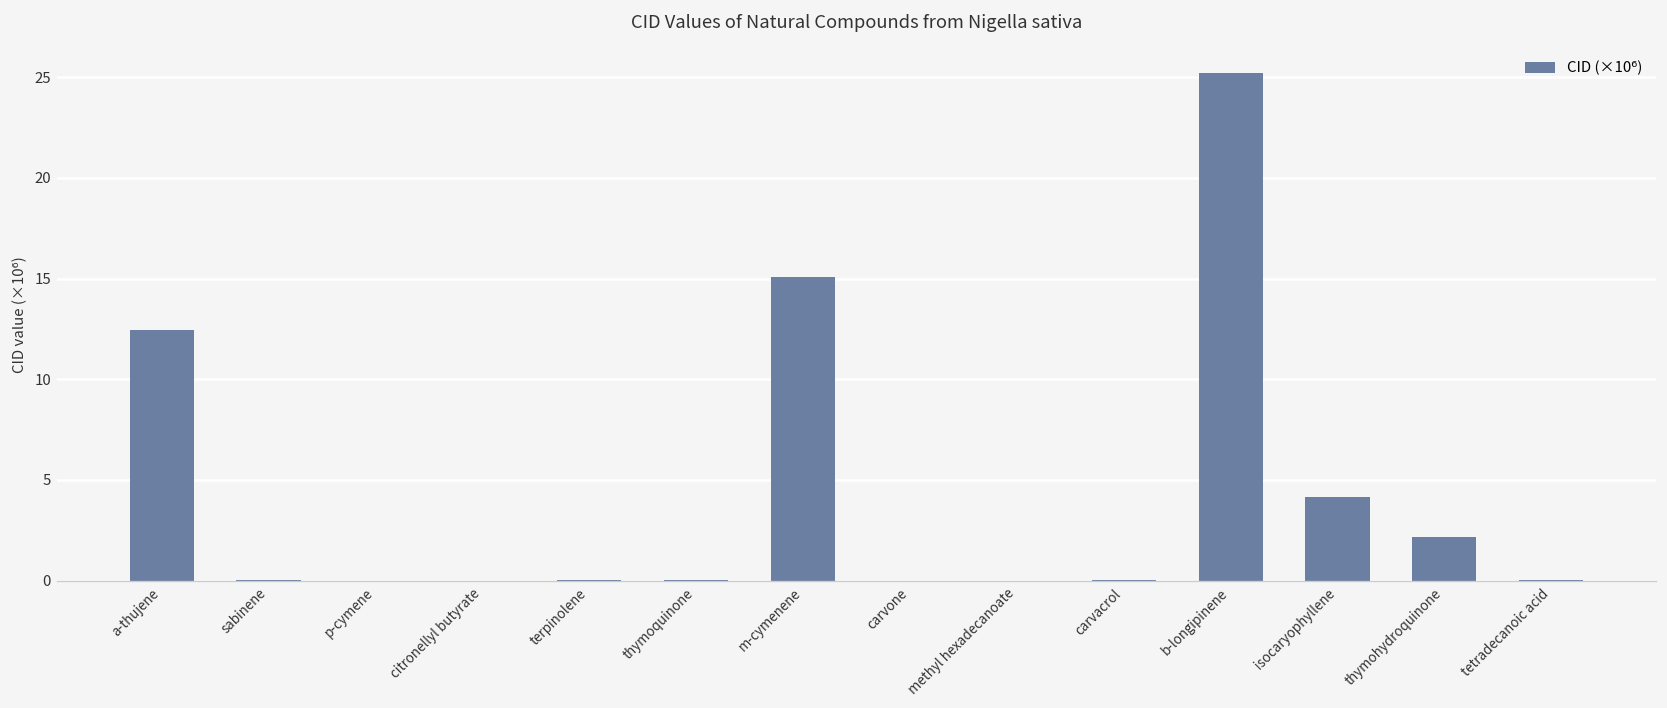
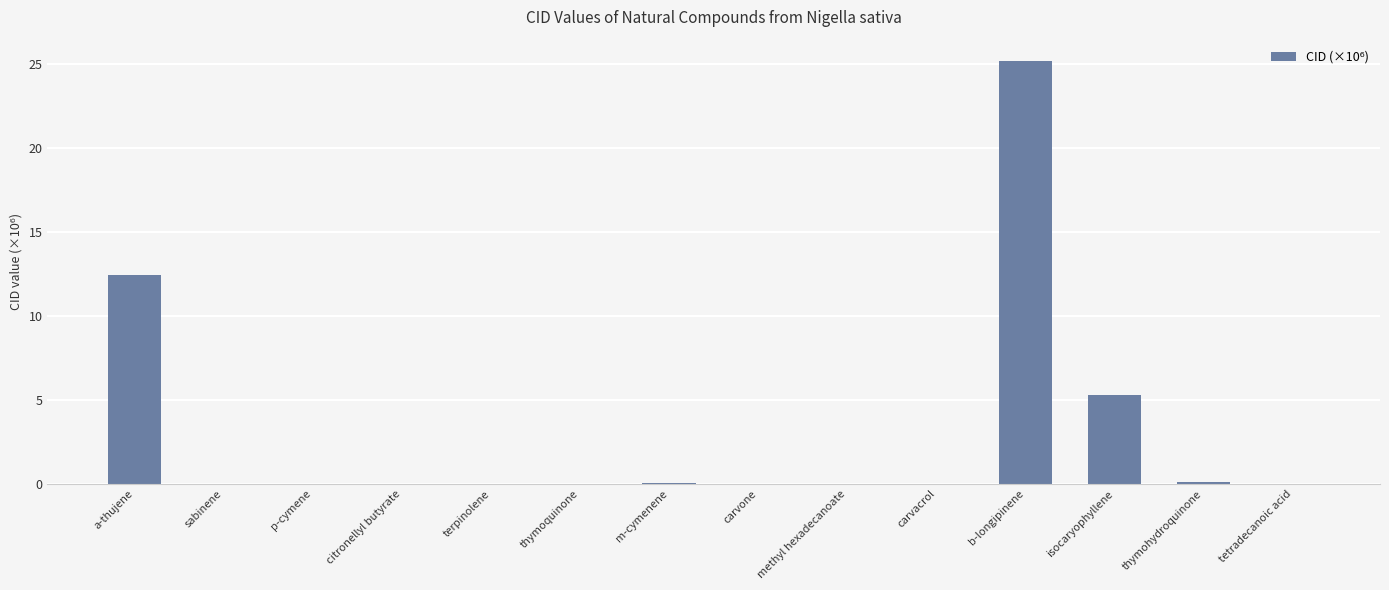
m-cymenene: 15.1 -> 0.1
isocaryophyllene: 4.2 -> 5.3
thymohydroquinone: 2.2 -> 0.1
